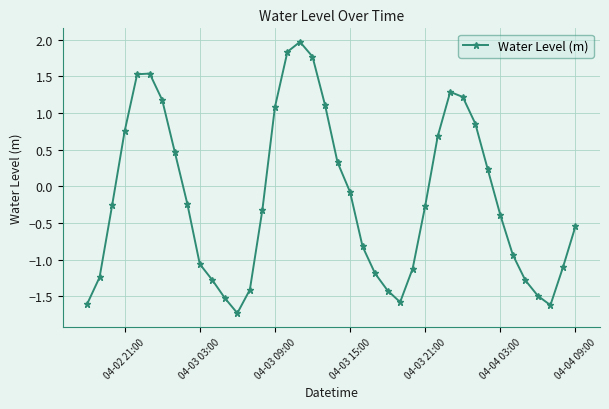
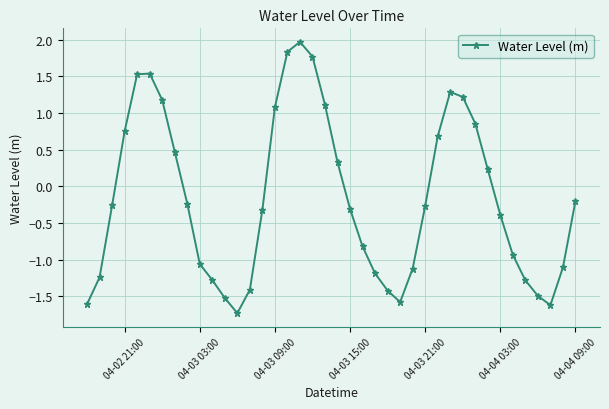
04-03 15:00: -0.1 -> -0.3
04-04 09:00: -0.5 -> -0.2
